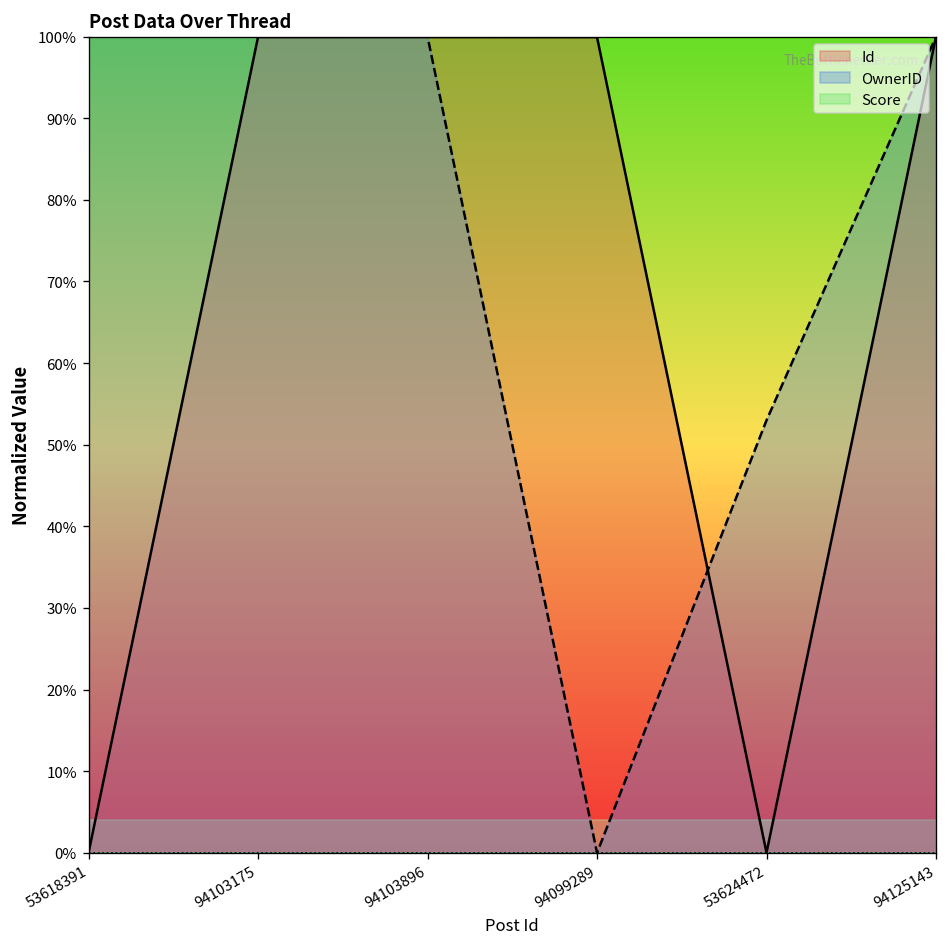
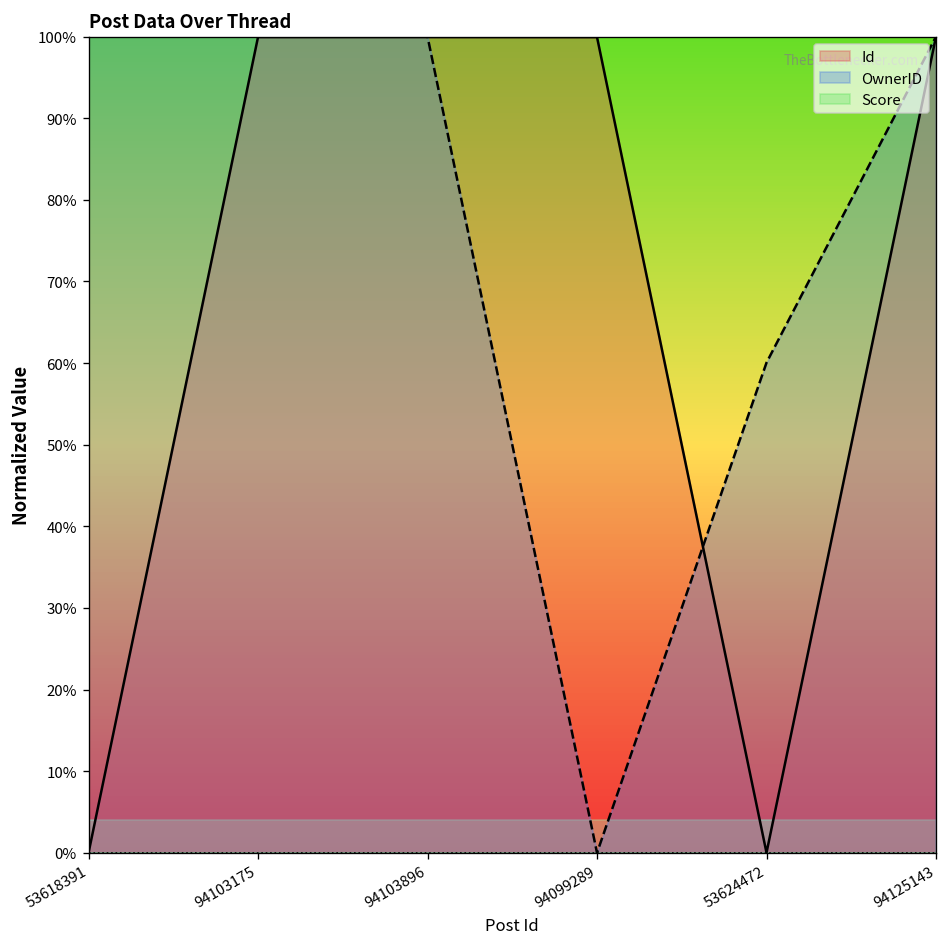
OwnerID, 53624472: 53% -> 60%
